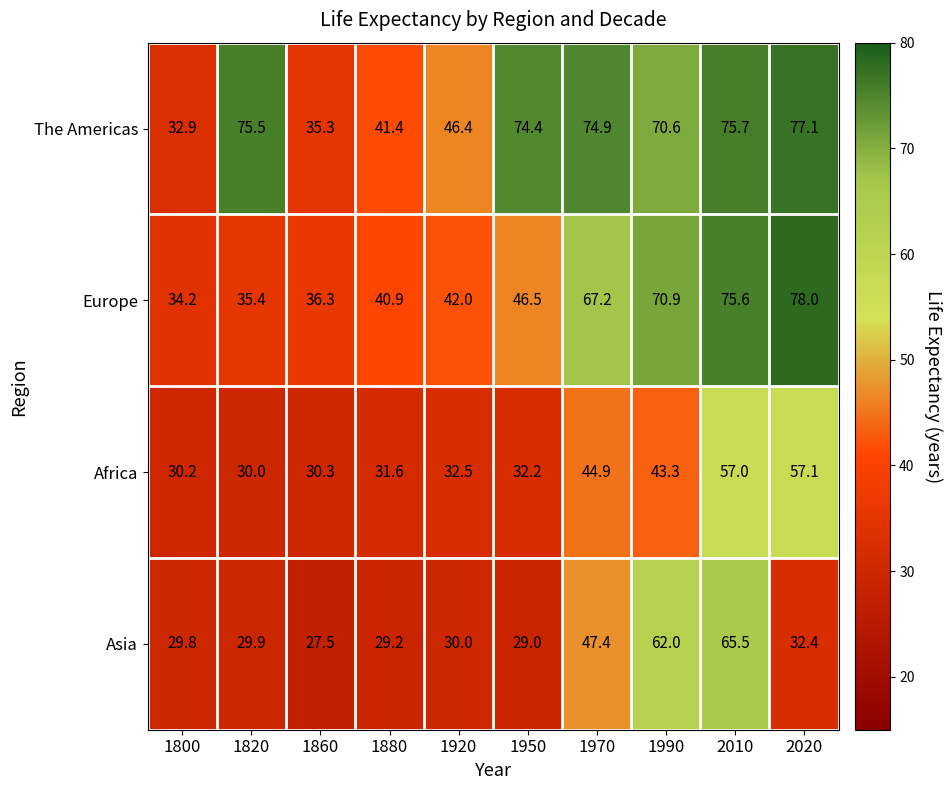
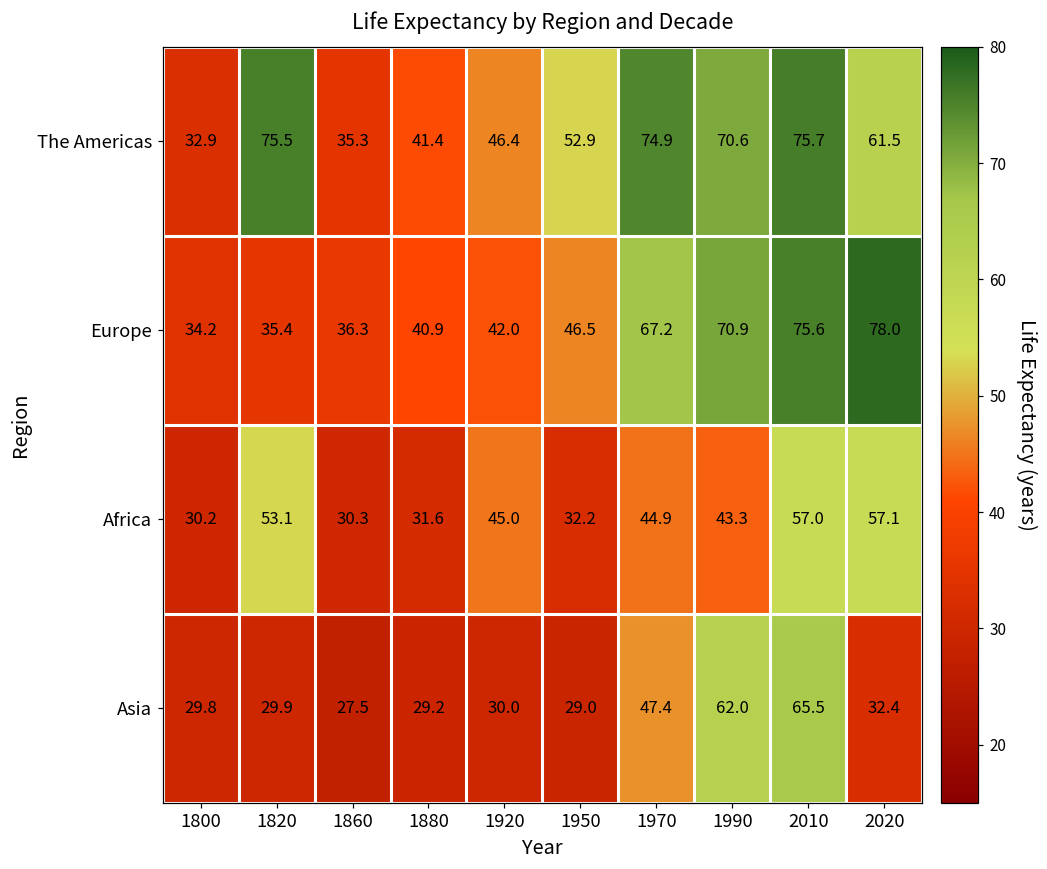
The Americas, 1950: 74.4 -> 52.9
The Americas, 2020: 77.1 -> 61.5
Africa, 1820: 30.0 -> 53.1
Africa, 1920: 32.5 -> 45.0
